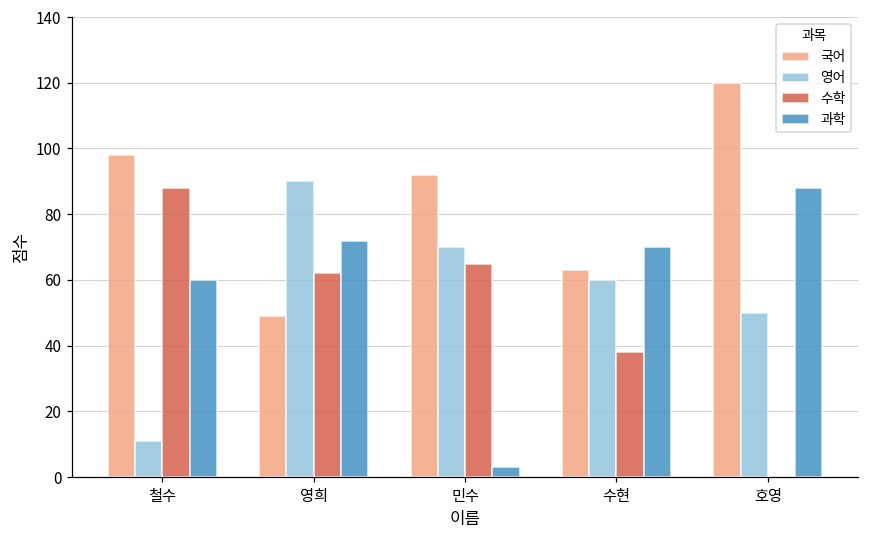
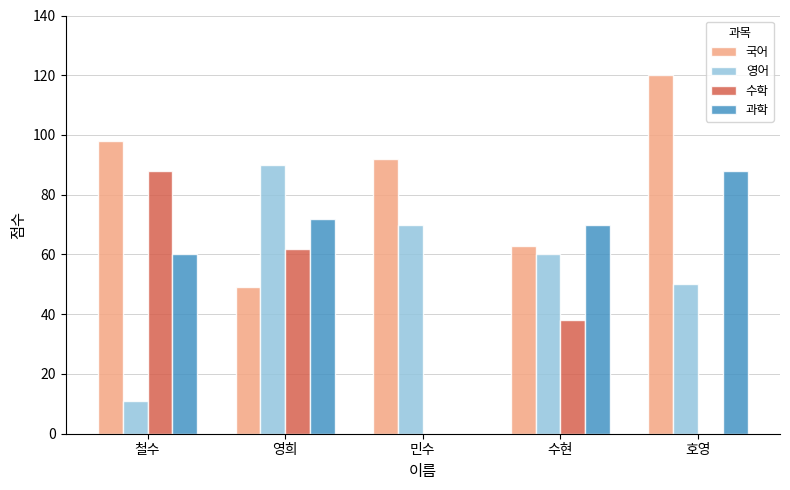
수학, 민수: 65 -> 0
과학, 민수: 3 -> 0
